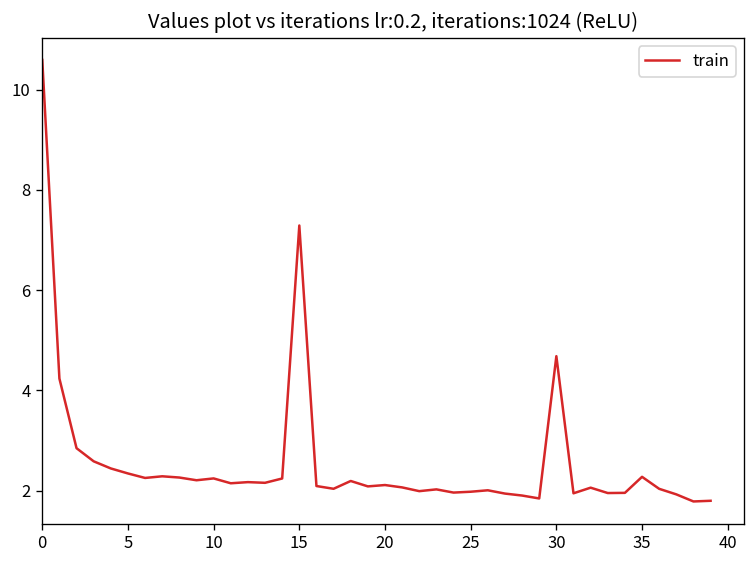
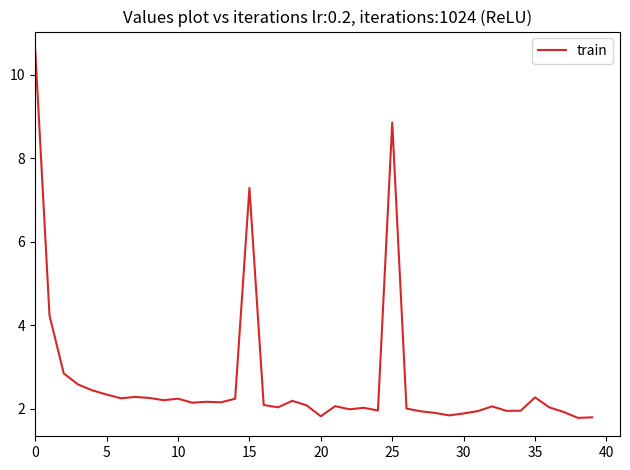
20: 2.1 -> 1.8
25: 2.0 -> 8.9
30: 4.7 -> 1.9
